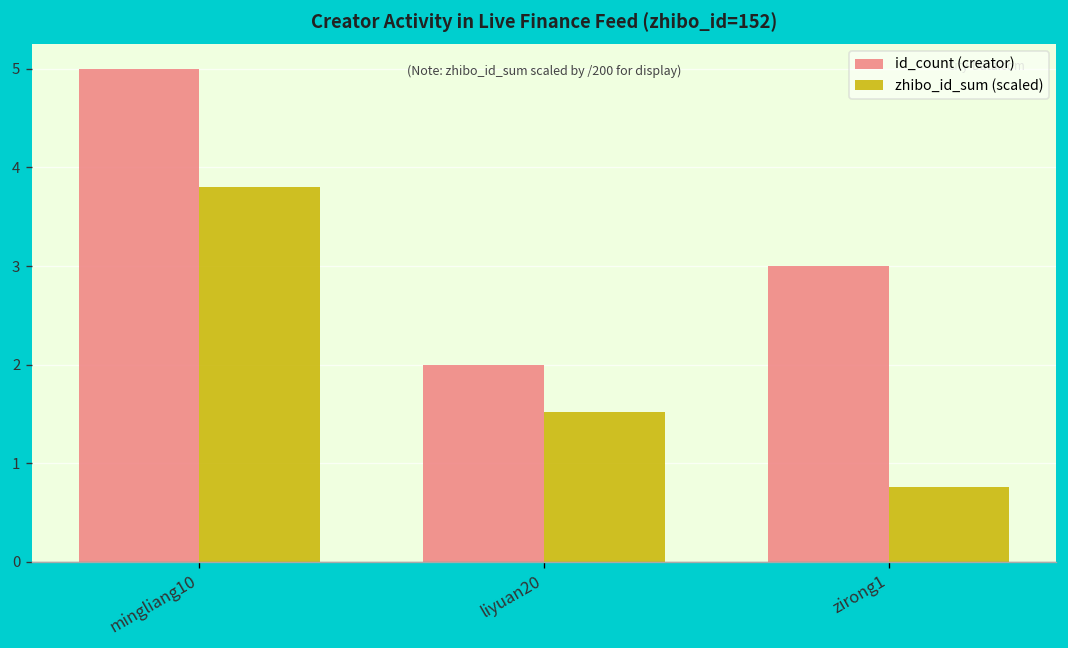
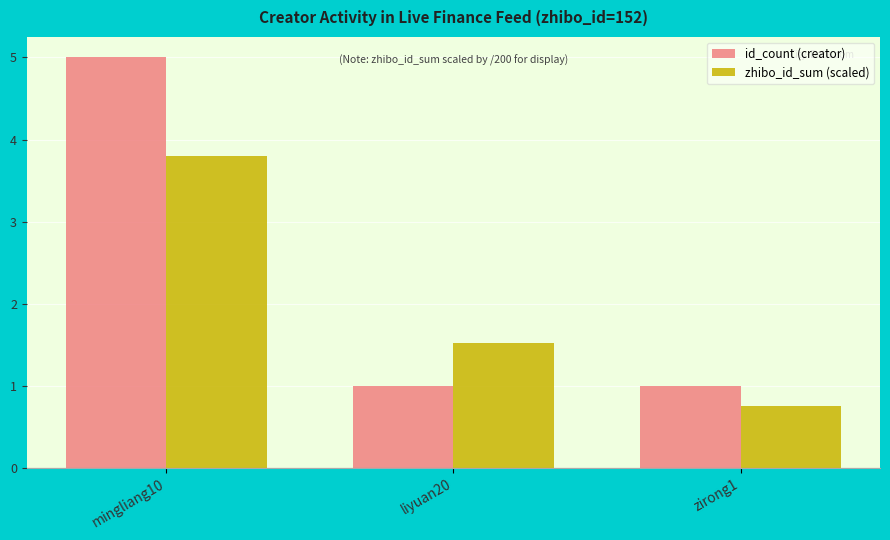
id_count (creator), liyuan20: 2 -> 1
id_count (creator), zirong1: 3 -> 1
